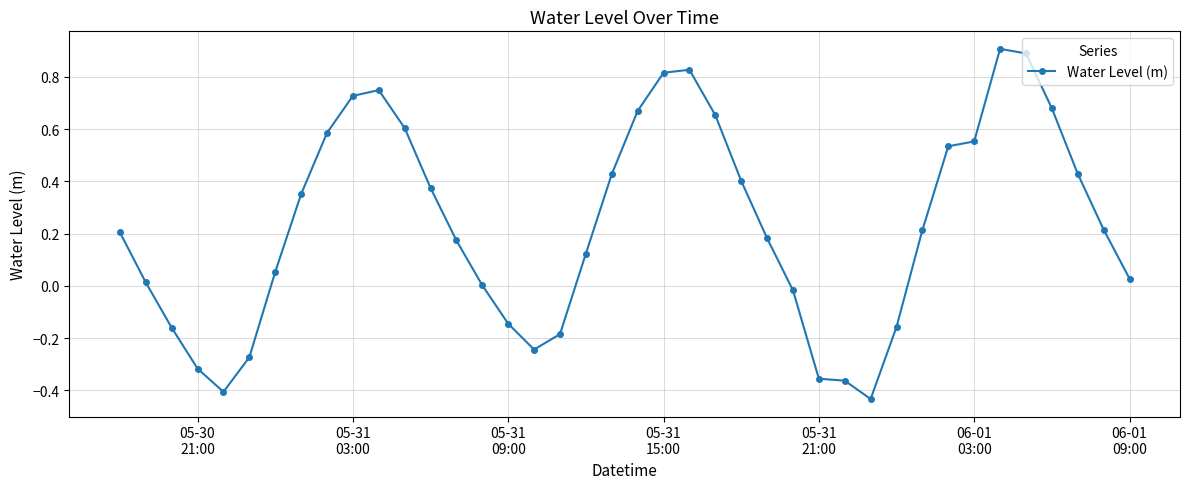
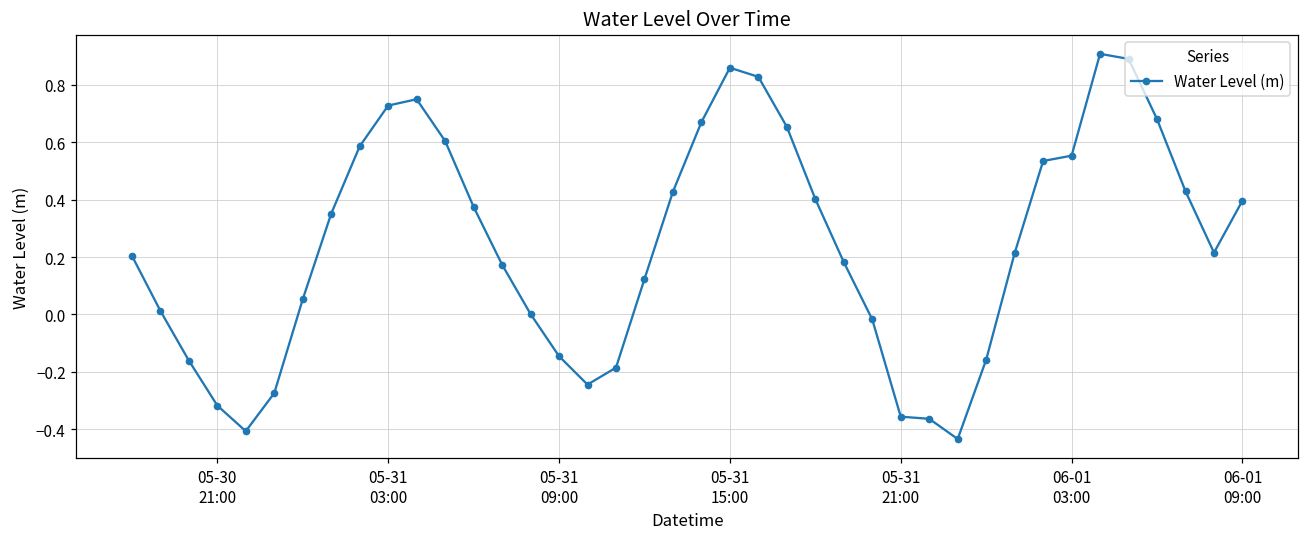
05-31 15:00: 0.82 -> 0.86
06-01 09:00: 0.03 -> 0.40
